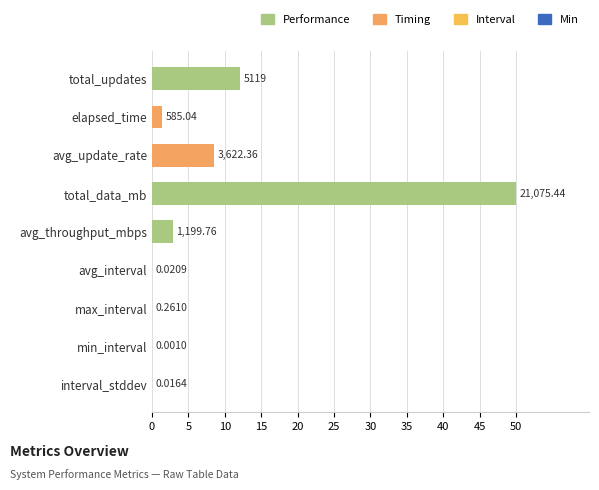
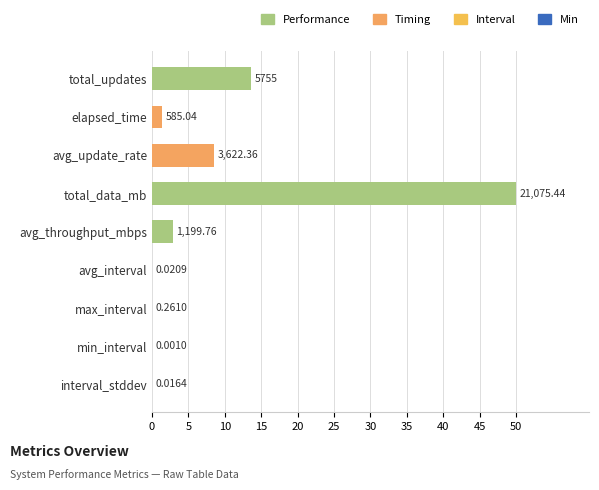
total_updates: 5119 -> 5755
